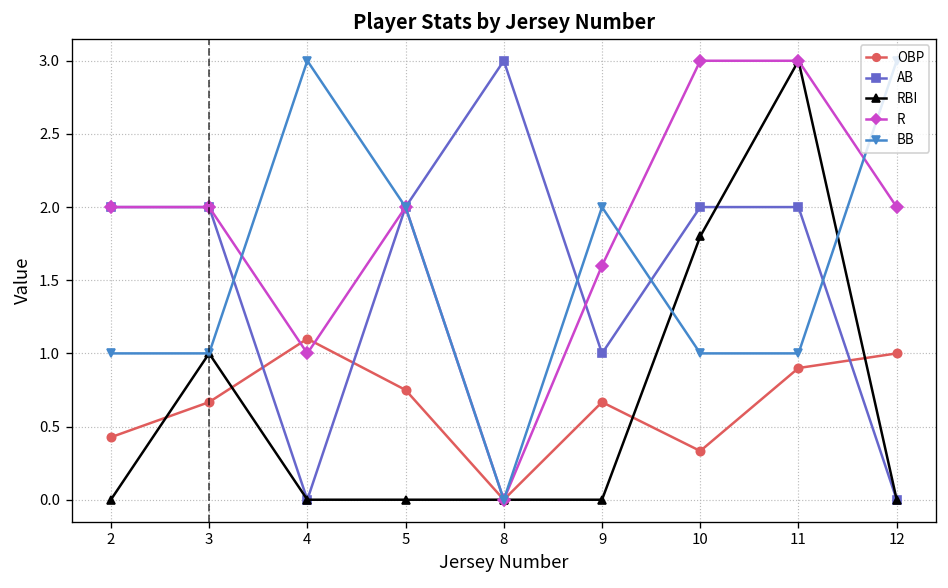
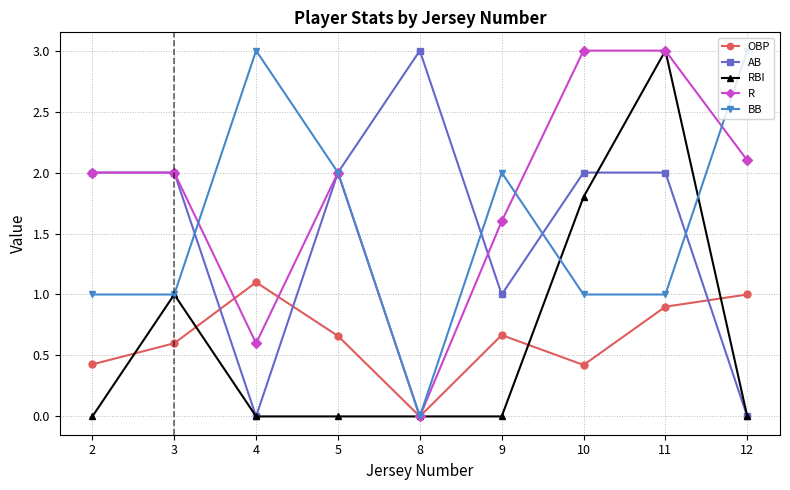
OBP, 3: 0.67 -> 0.60
R, 4: 1.0 -> 0.6
OBP, 5: 0.75 -> 0.66
OBP, 10: 0.33 -> 0.42
R, 12: 2.0 -> 2.1
